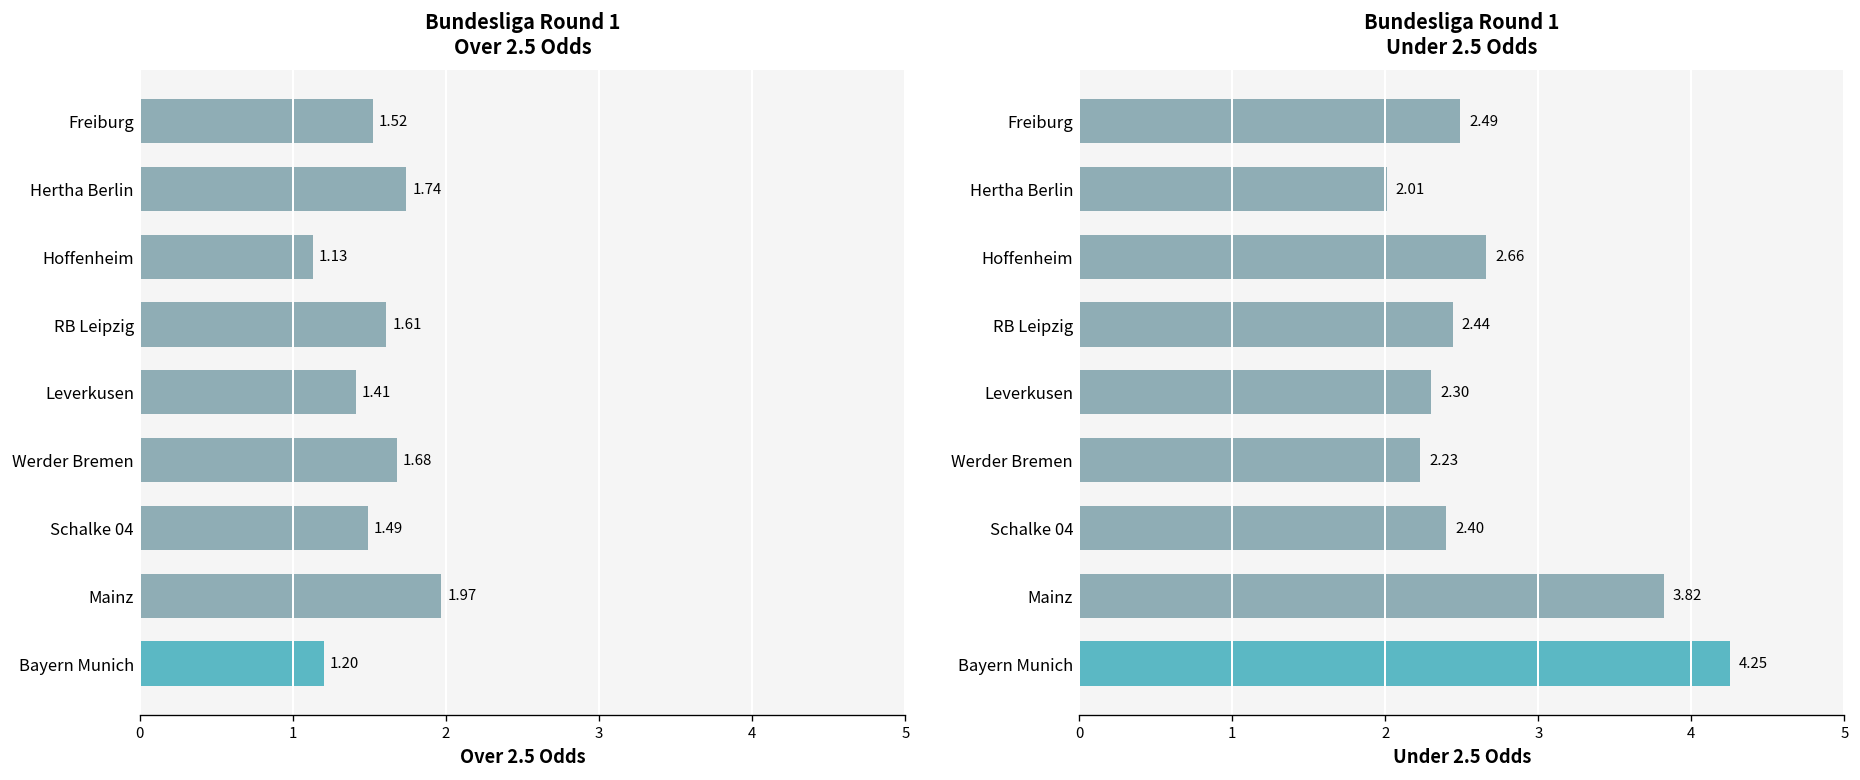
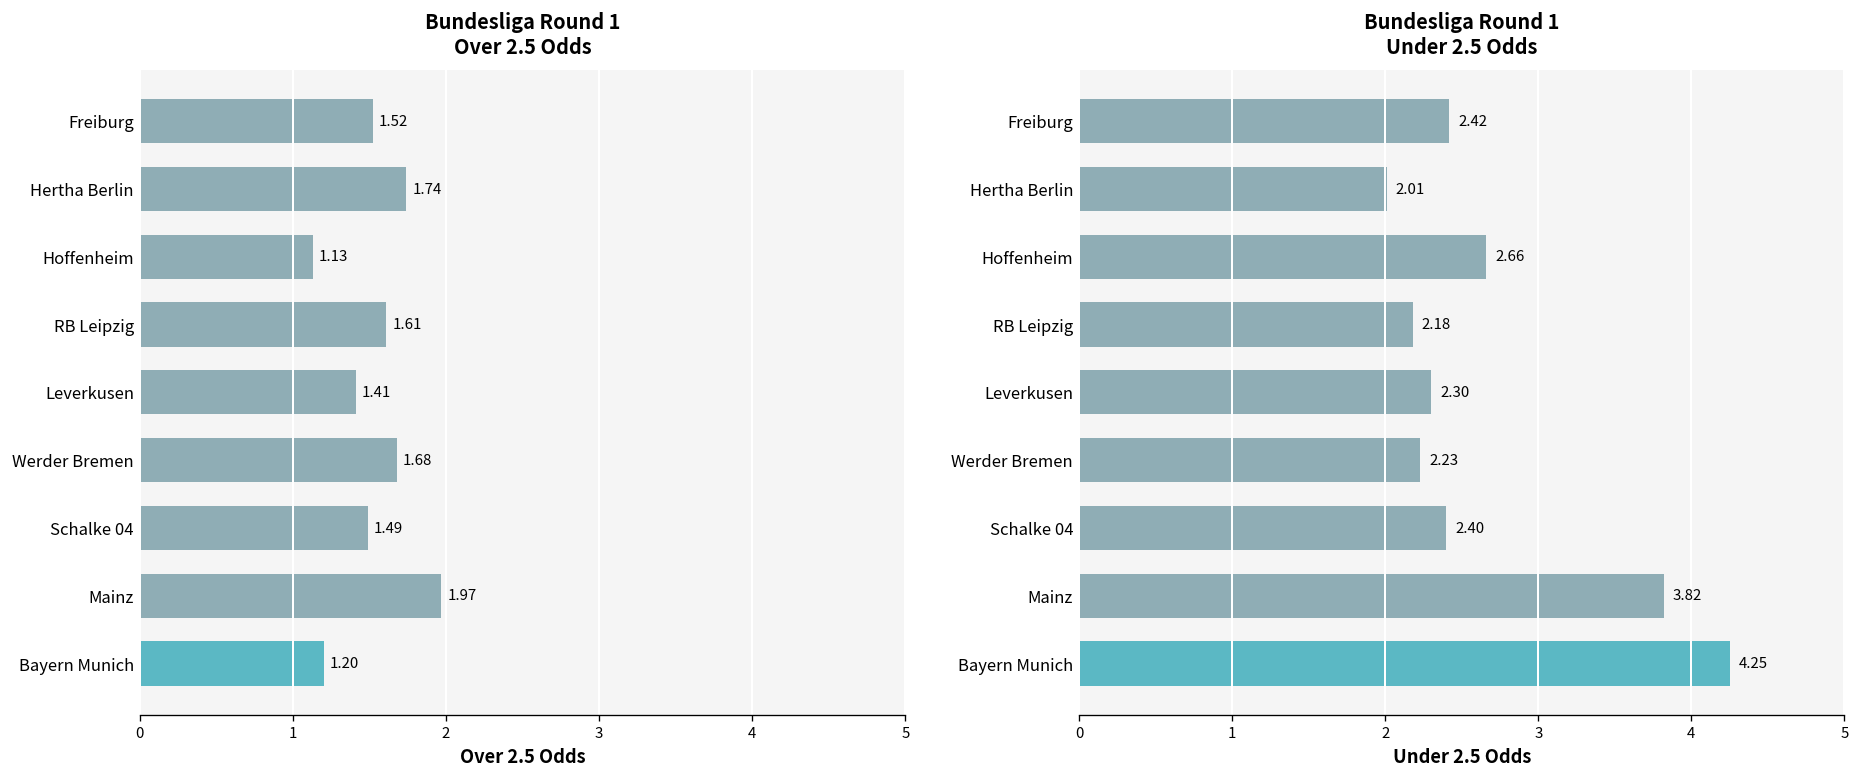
Bundesliga Round 1 Under 2.5 Odds, Freiburg: 2.49 -> 2.42
Bundesliga Round 1 Under 2.5 Odds, RB Leipzig: 2.44 -> 2.18
